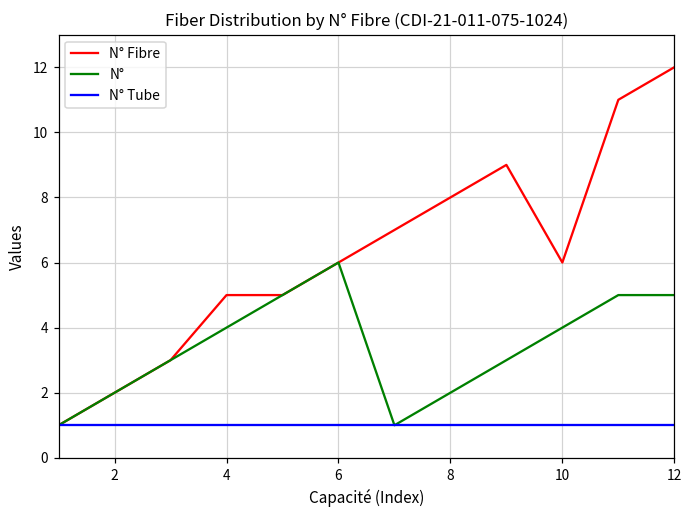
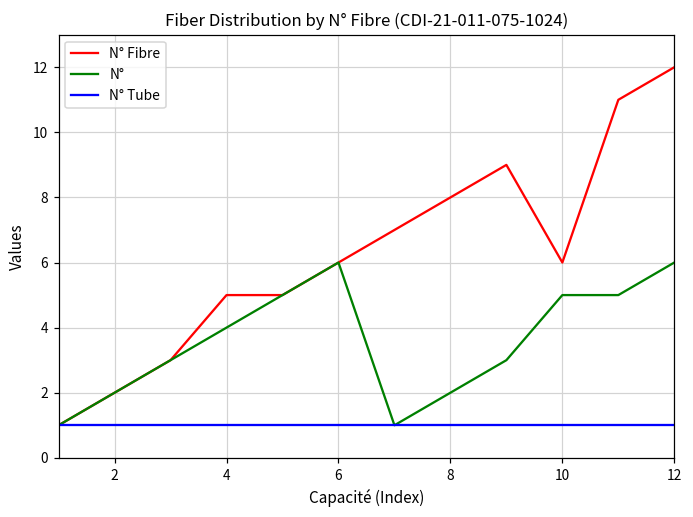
N°, 10: 4 -> 5
N°, 12: 5 -> 6
